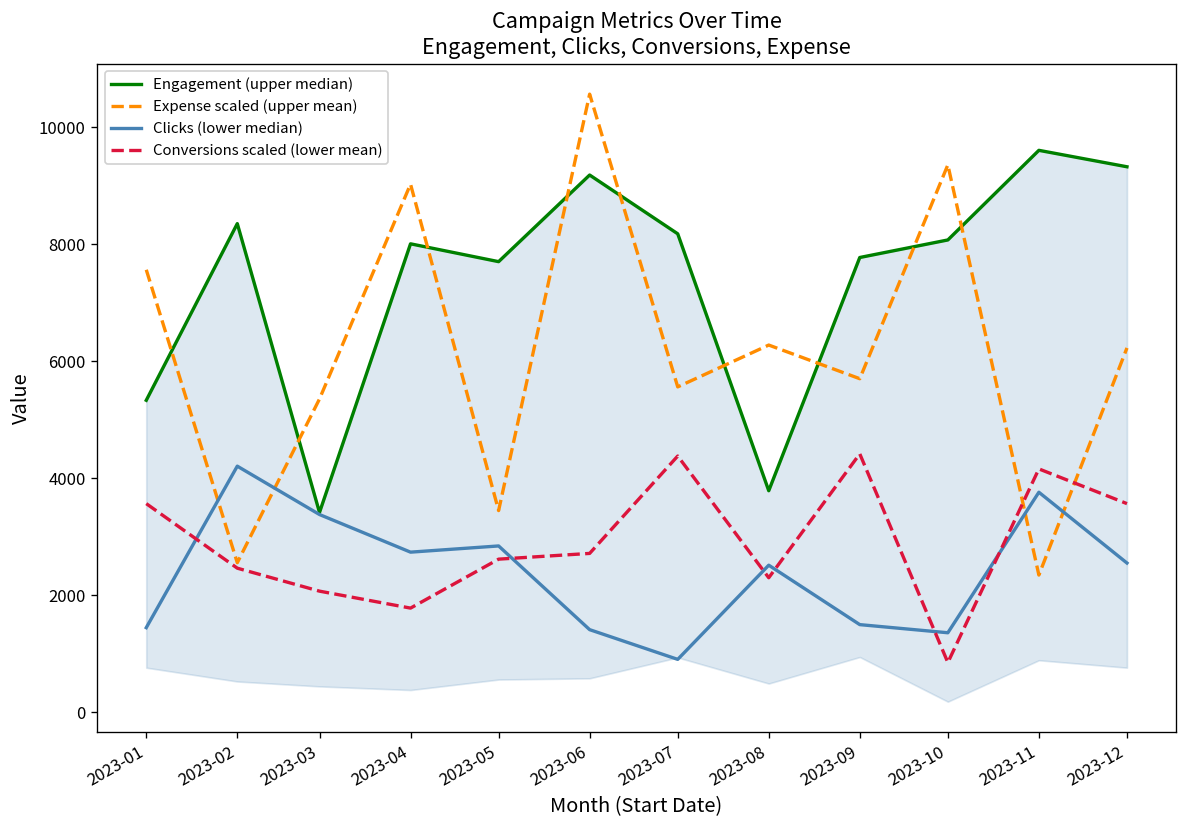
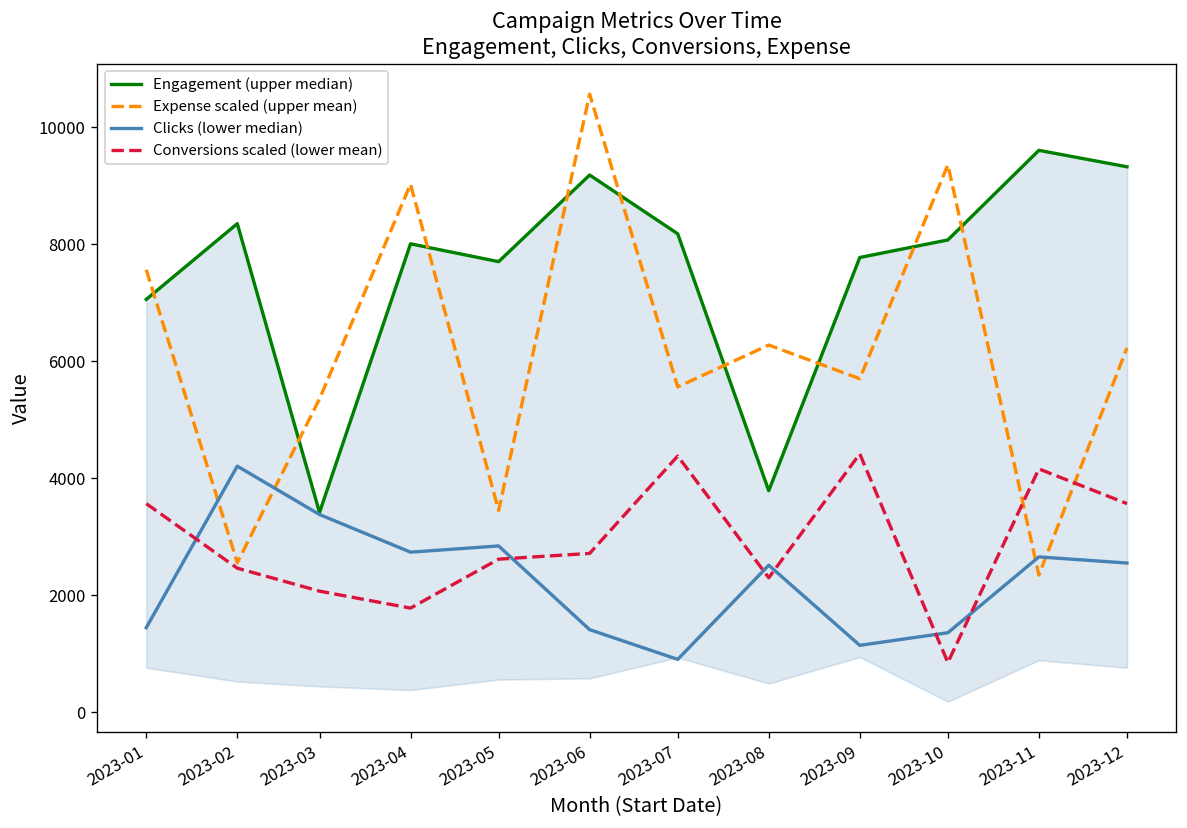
Engagement (upper median), 2023-01: 5300 -> 7100
Clicks (lower median), 2023-09: 1500 -> 1100
Clicks (lower median), 2023-11: 3800 -> 2700
